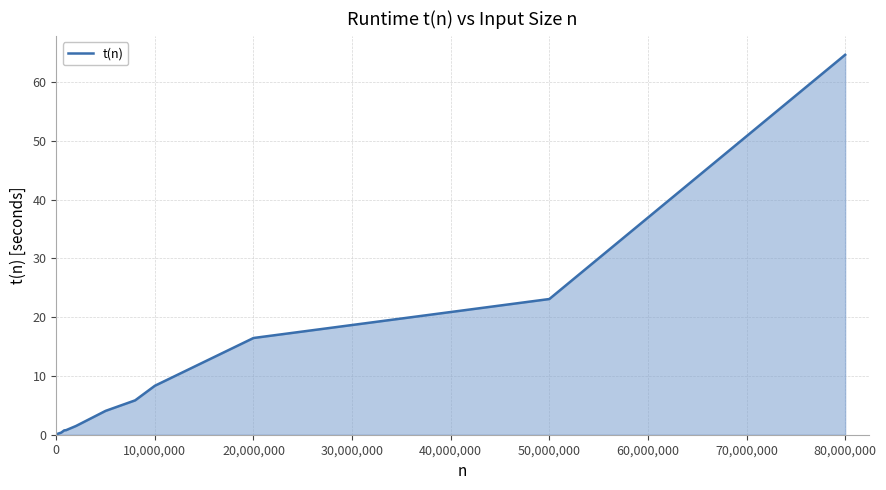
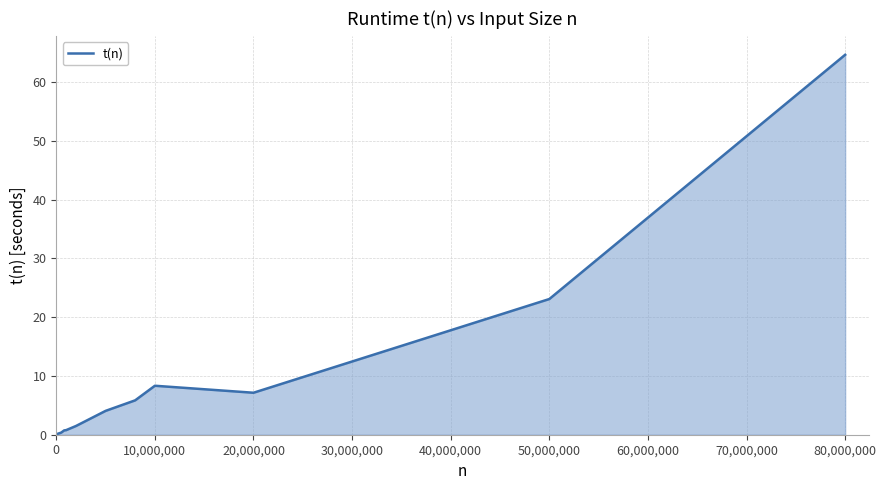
20,000,000: 16 -> 7
